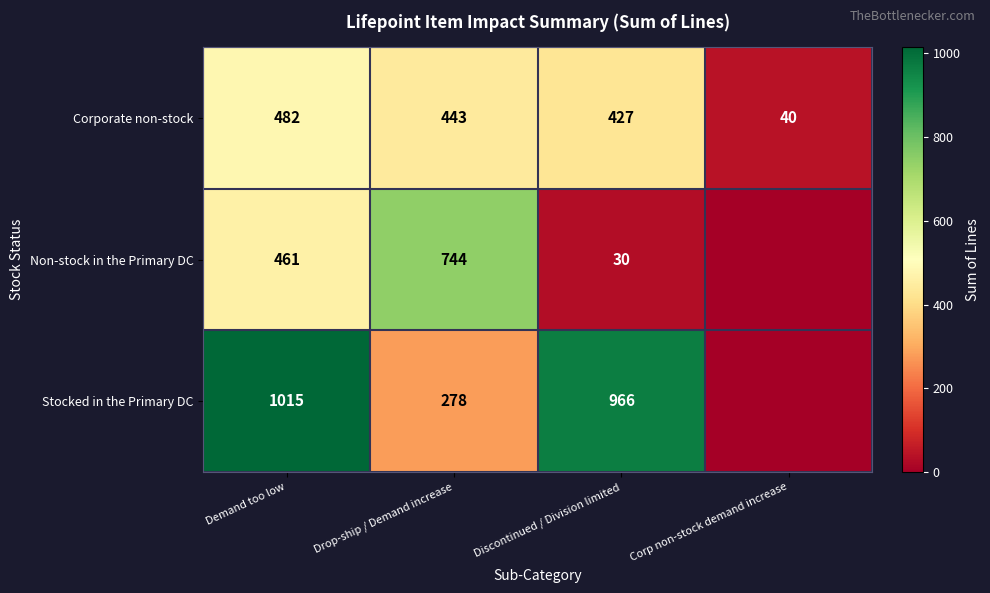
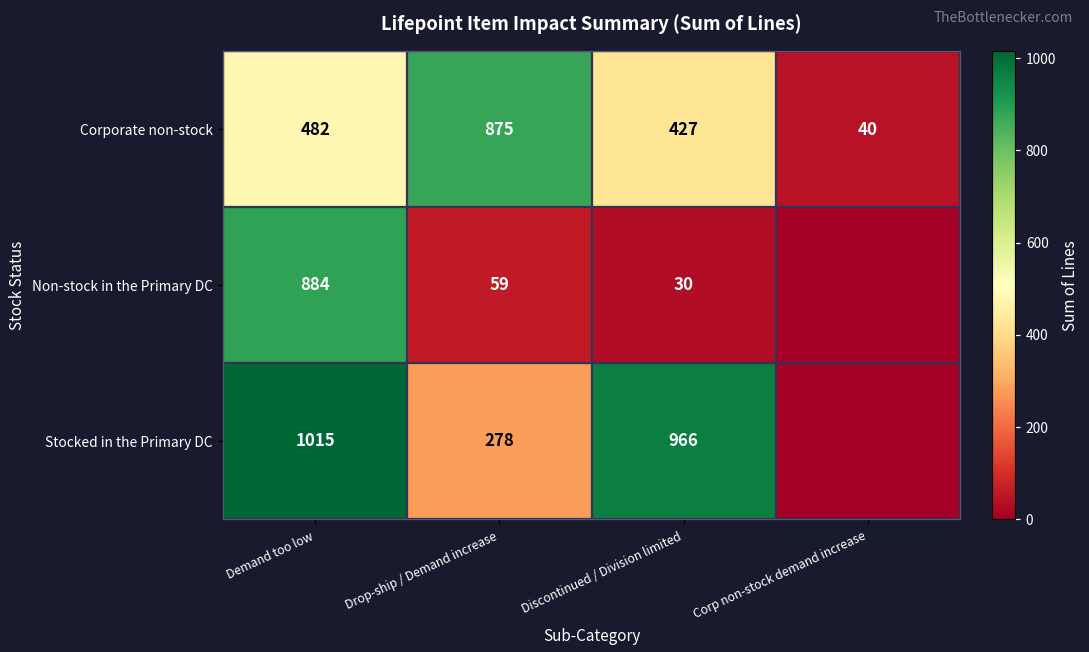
Corporate non-stock, Drop-ship / Demand increase: 443 -> 875
Non-stock in the Primary DC, Demand too low: 461 -> 884
Non-stock in the Primary DC, Drop-ship / Demand increase: 744 -> 59
